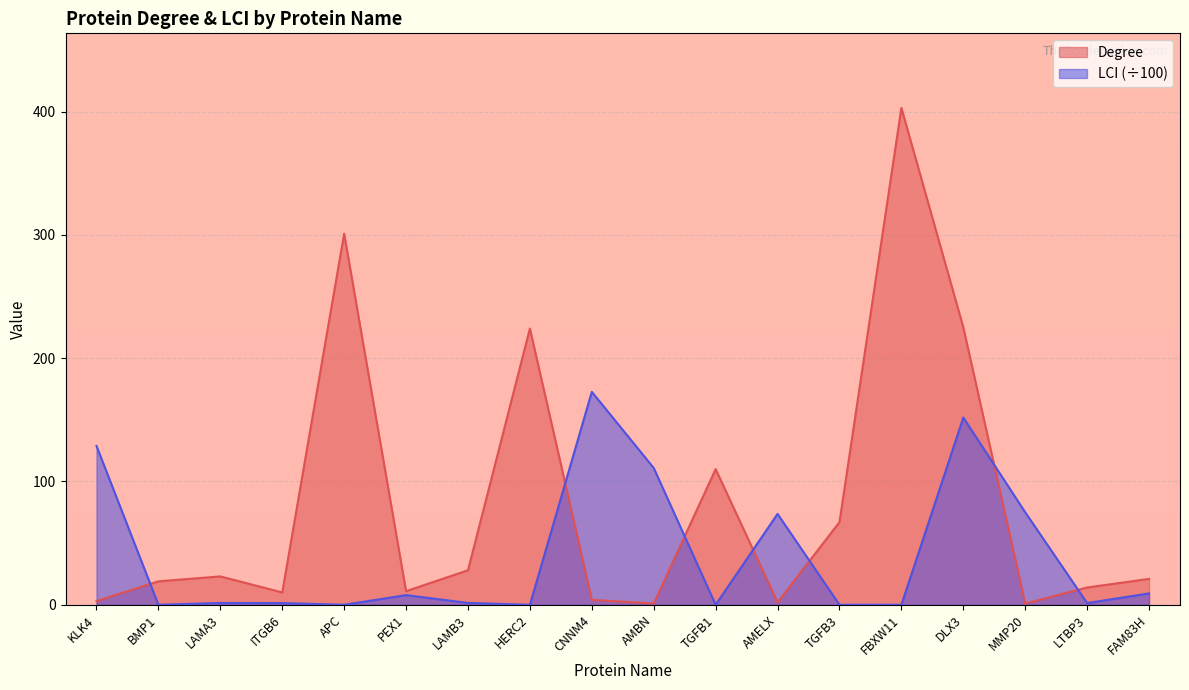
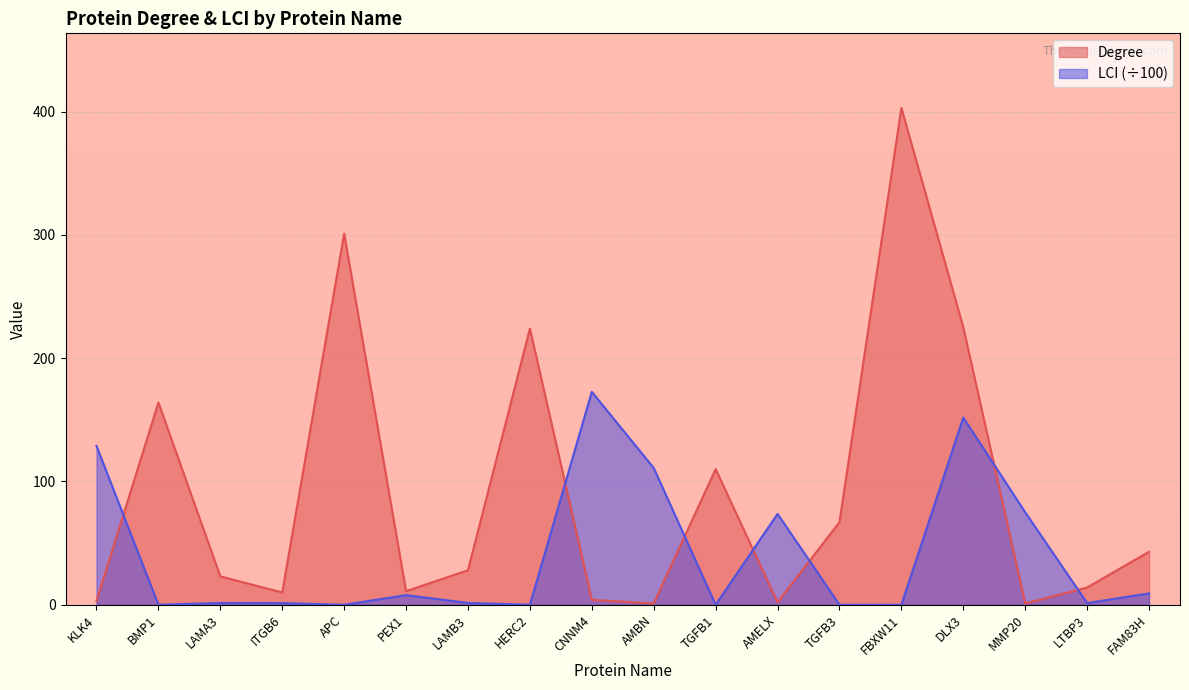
Degree, BMP1: 19 -> 164
Degree, FAM83H: 21 -> 43
